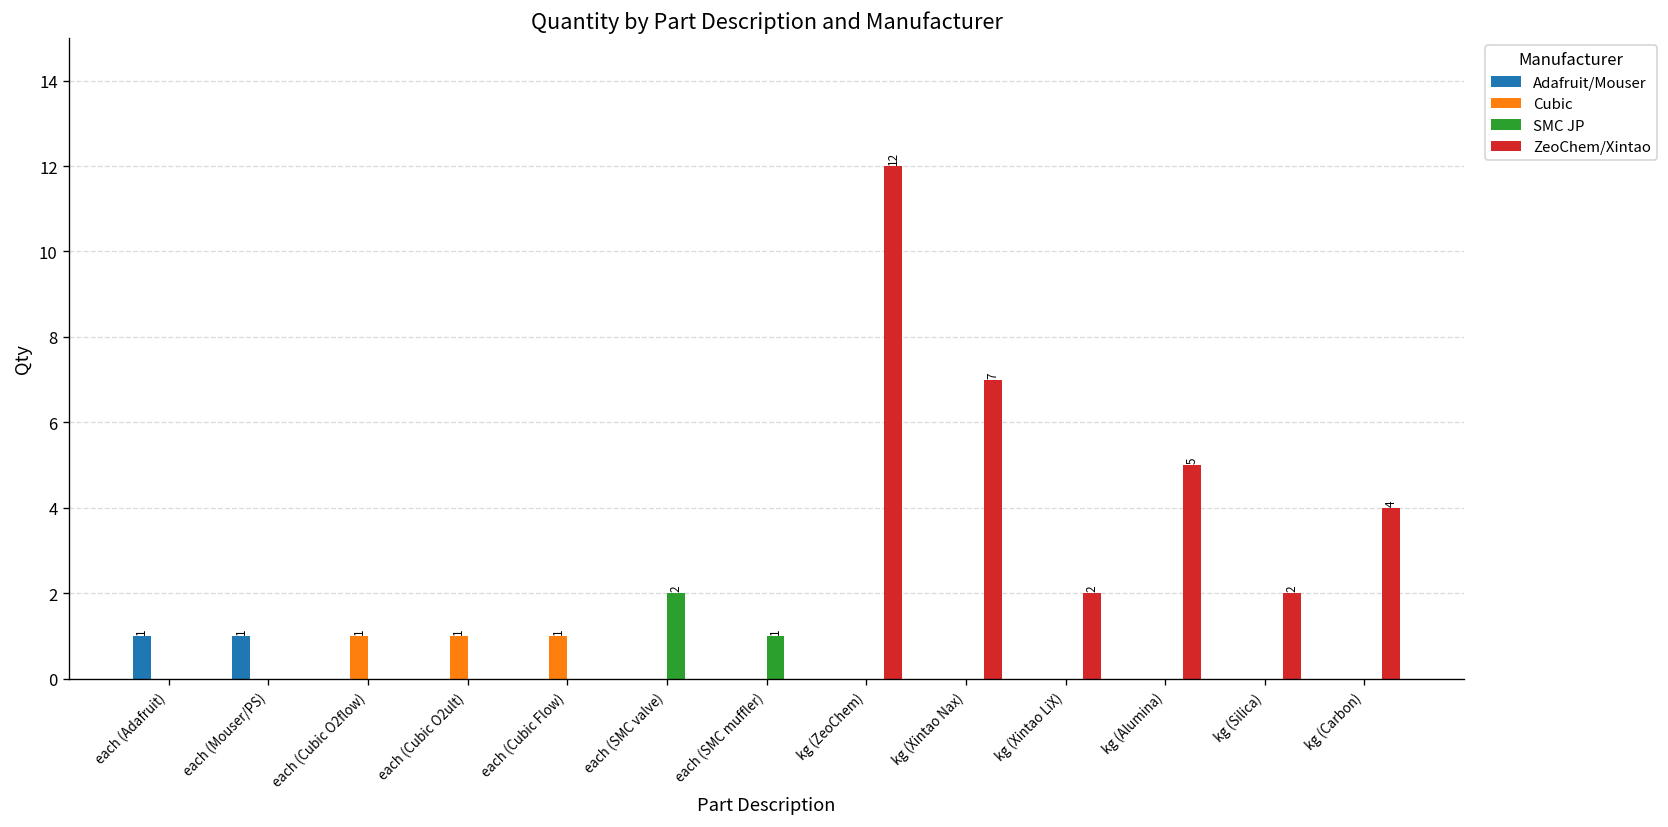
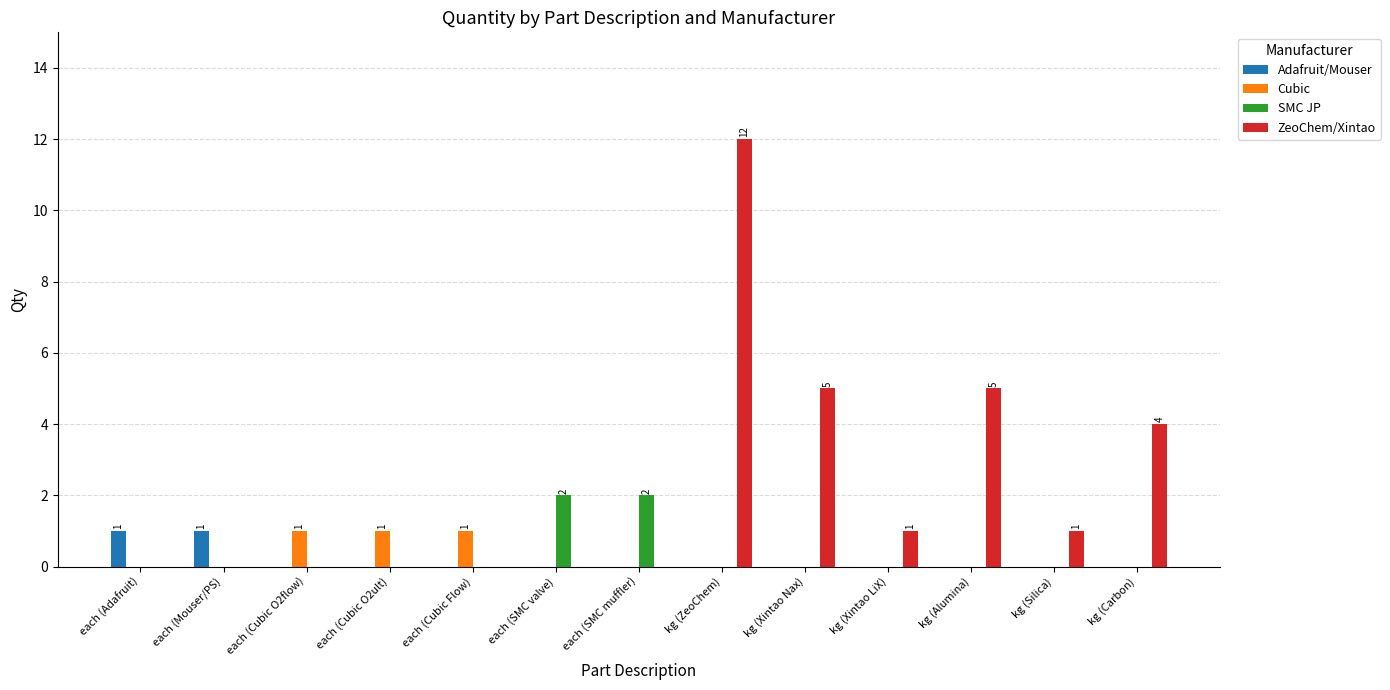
SMC JP, each (SMC muffler): 1 -> 2
ZeoChem/Xintao, kg (Xintao Nax): 7 -> 5
ZeoChem/Xintao, kg (Xintao LiX): 2 -> 1
ZeoChem/Xintao, kg (Silica): 2 -> 1
